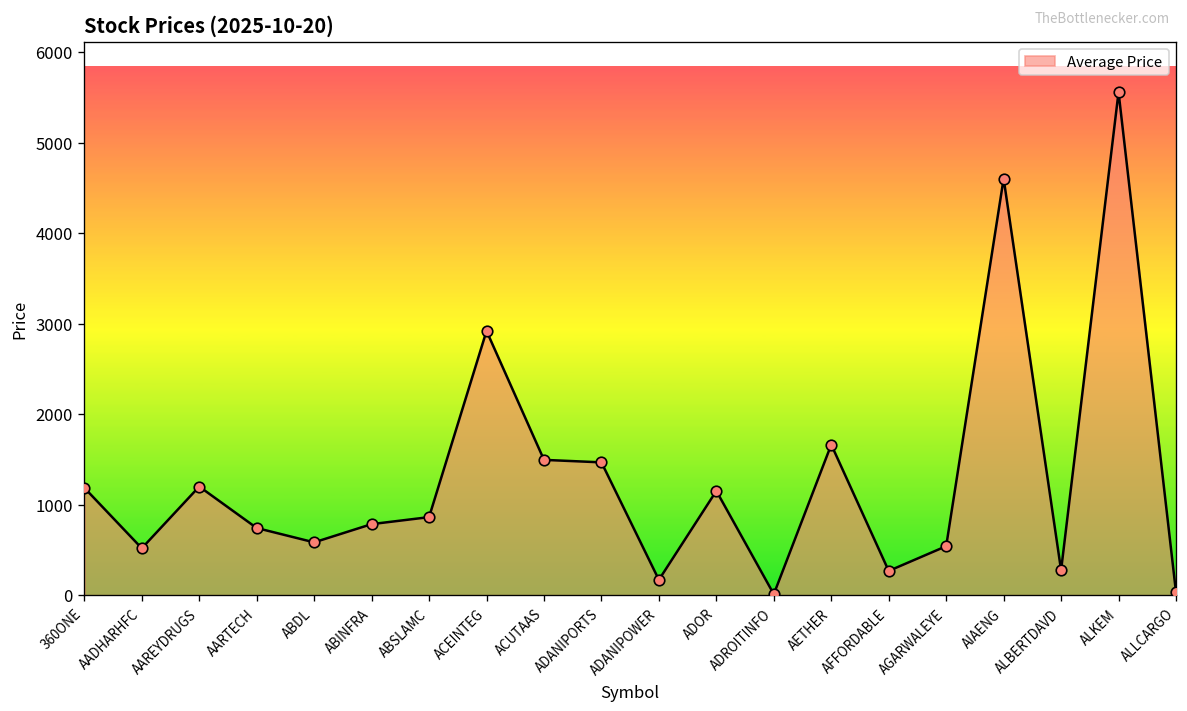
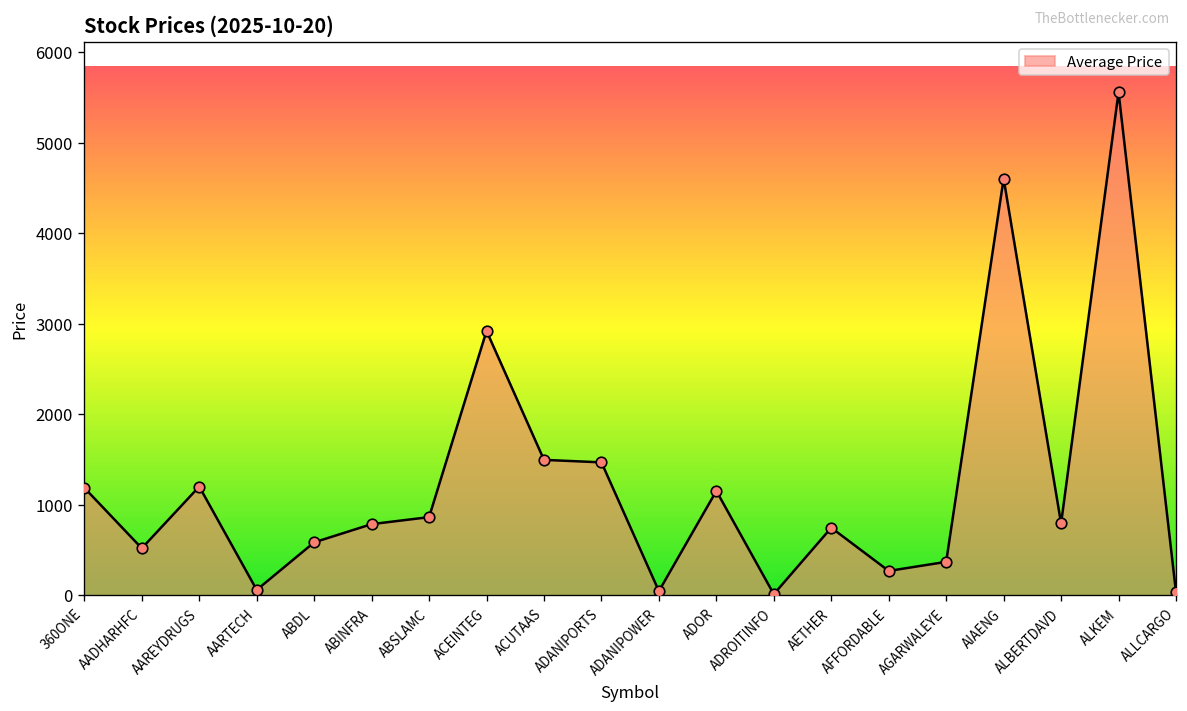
AARTECH: 700 -> 100
ADANIPOWER: 200 -> 0
AETHER: 1700 -> 700
AGARWALEYE: 500 -> 400
ALBERTDAVD: 300 -> 800
